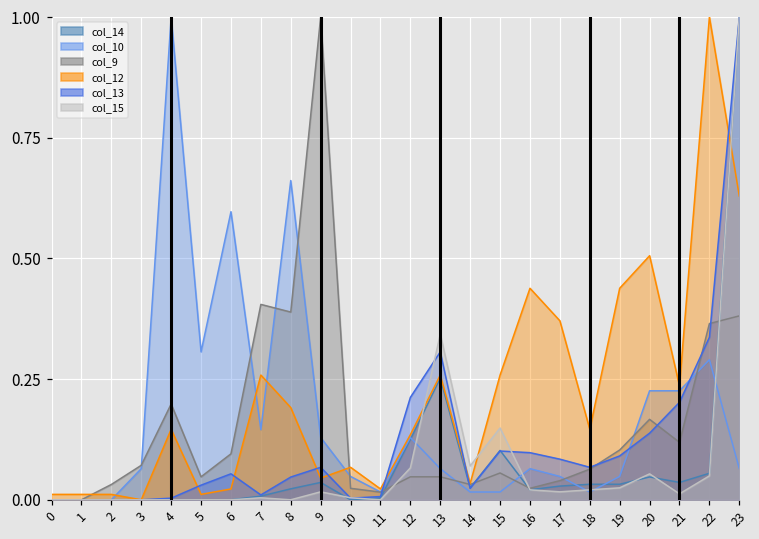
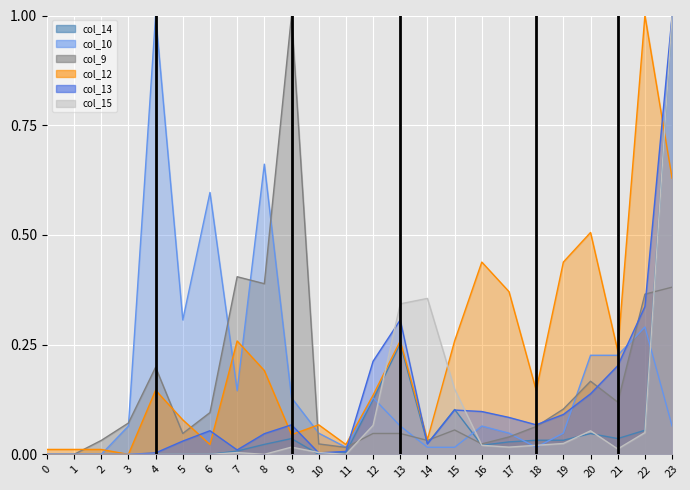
col_12, 5: 0.01 -> 0.08
col_15, 14: 0.07 -> 0.36
